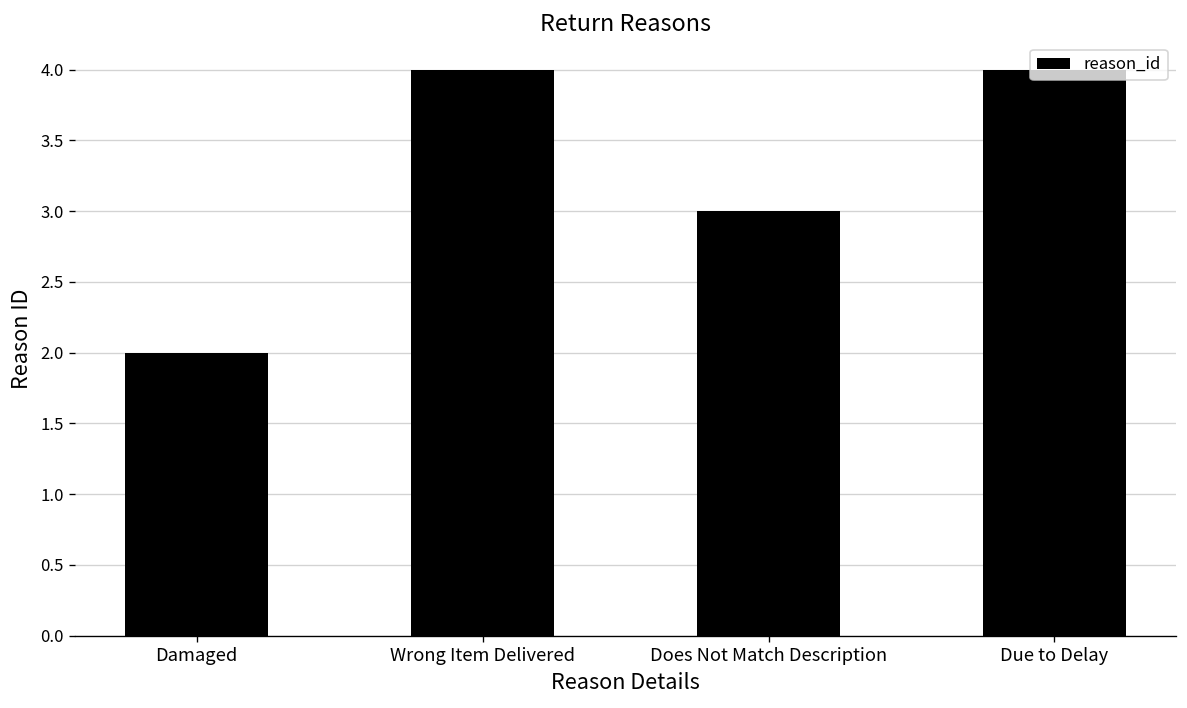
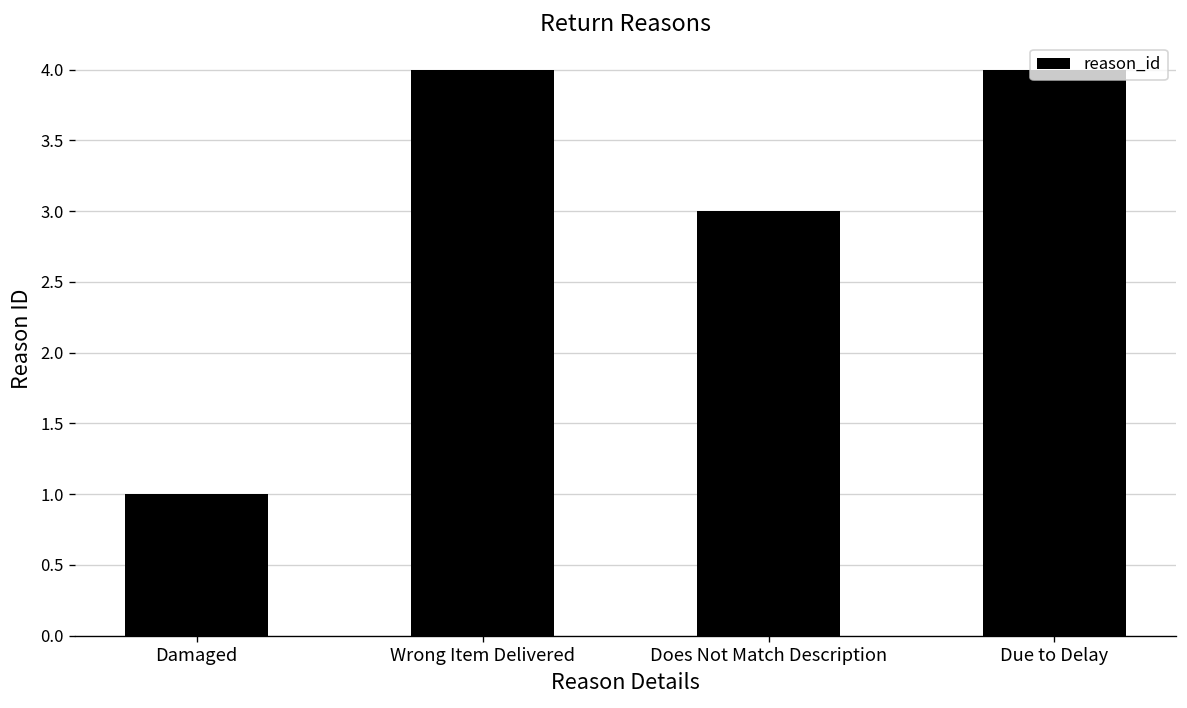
Damaged: 2 -> 1
